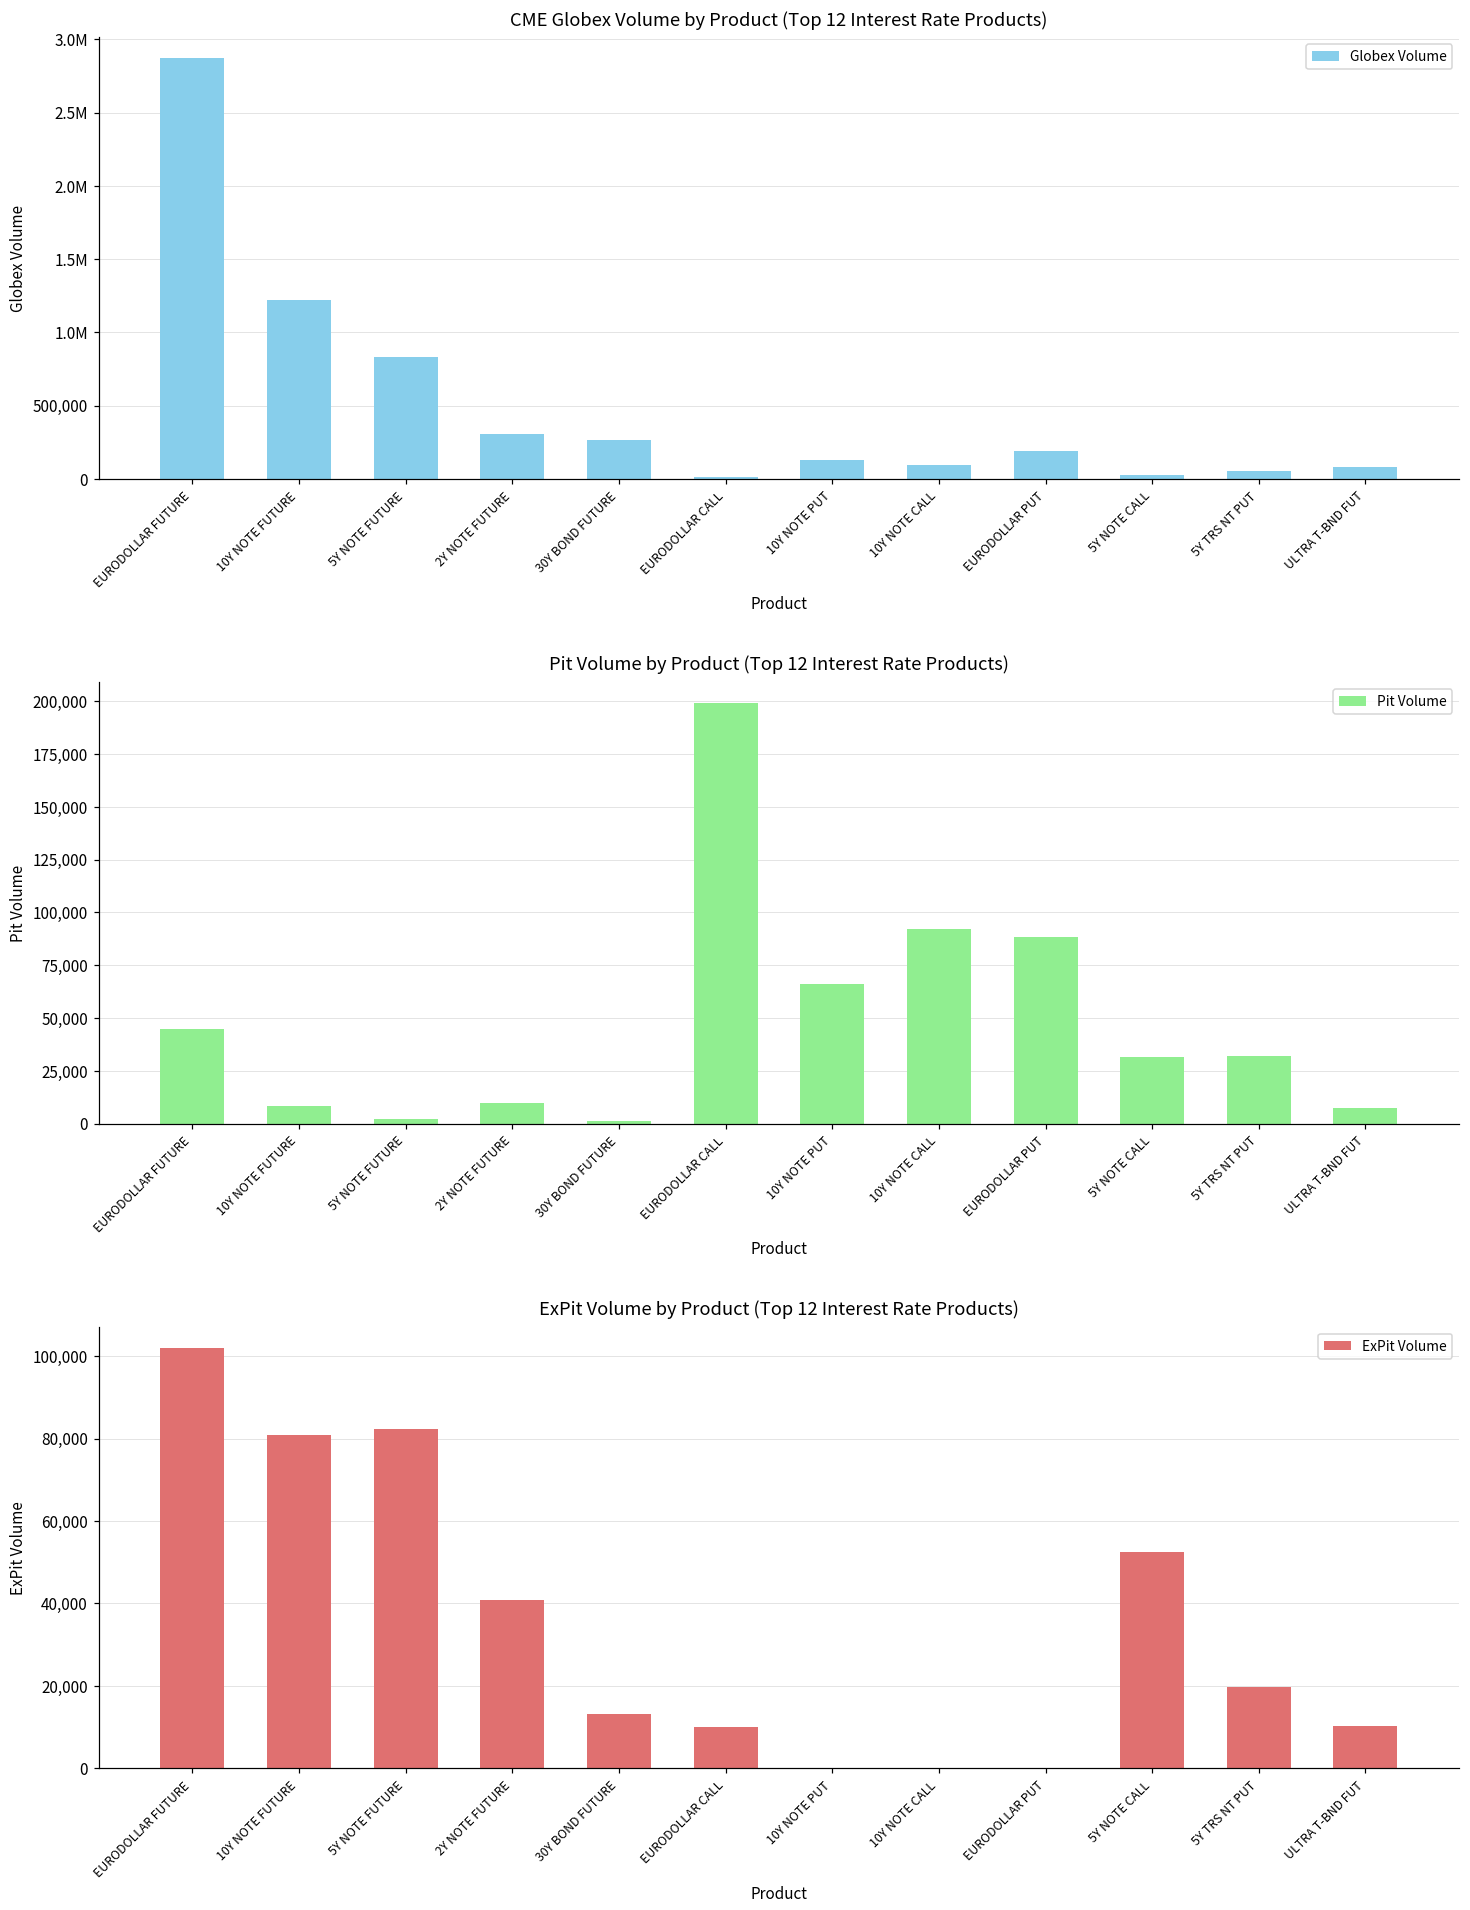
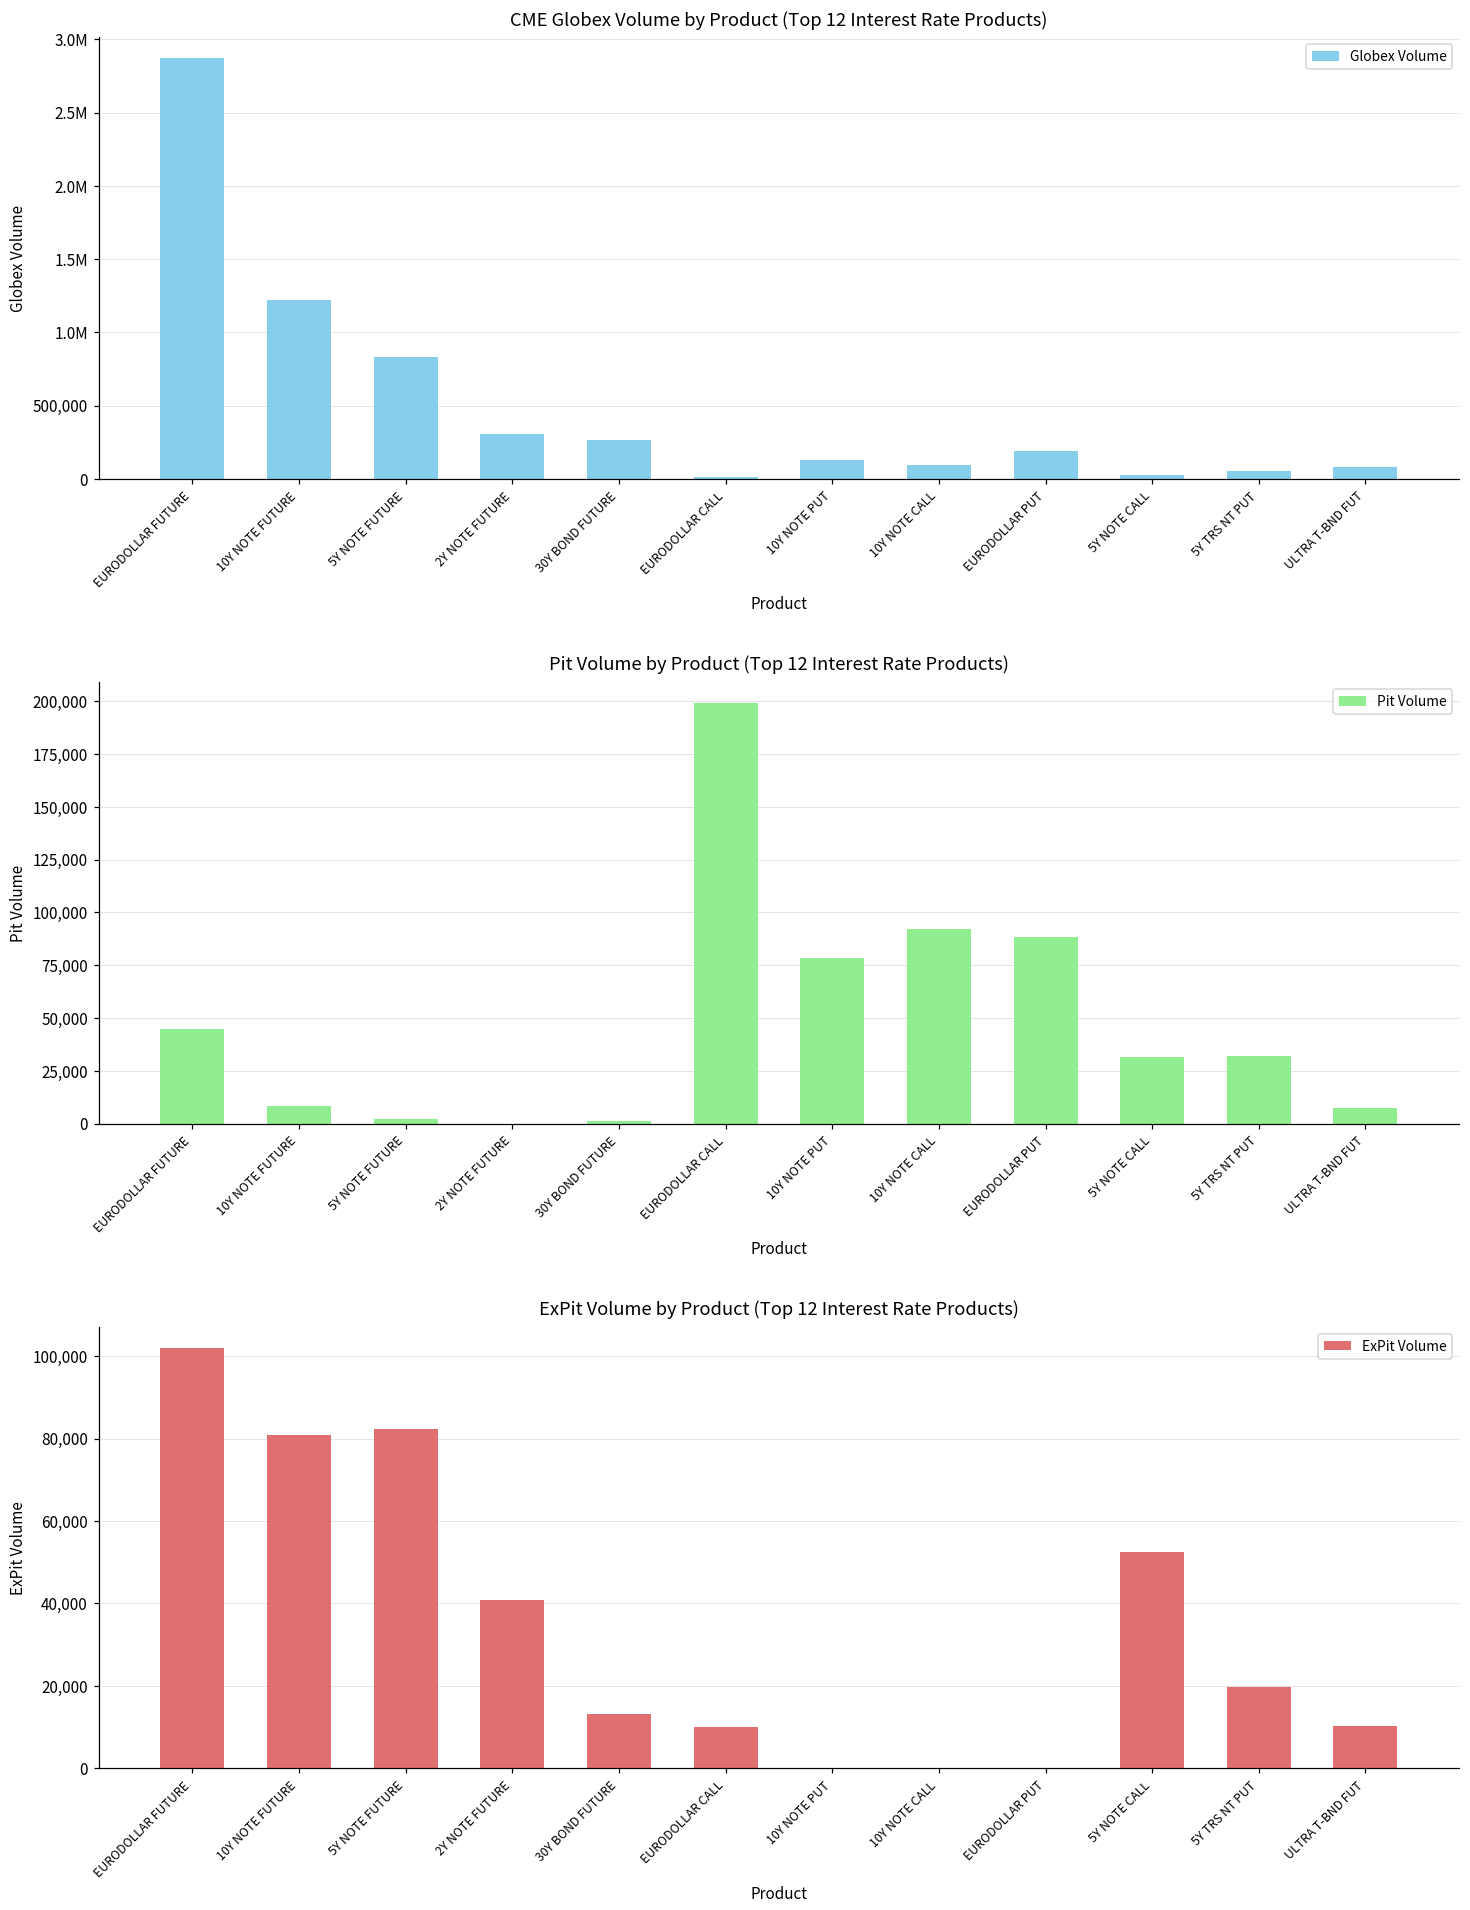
Pit Volume by Product (Top 12 Interest Rate Products), 2Y NOTE FUTURE: 10,000 -> 0
Pit Volume by Product (Top 12 Interest Rate Products), 10Y NOTE PUT: 66,000 -> 78,000
